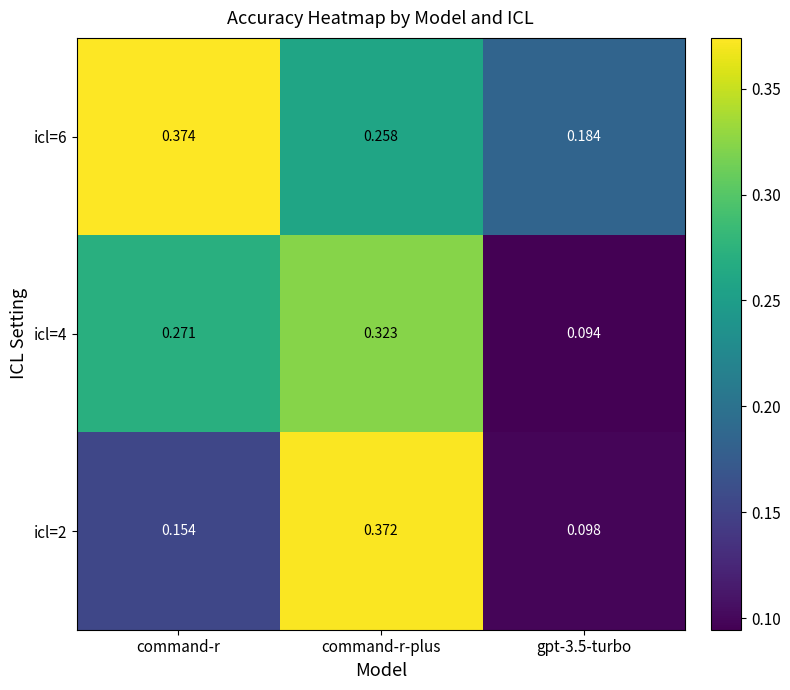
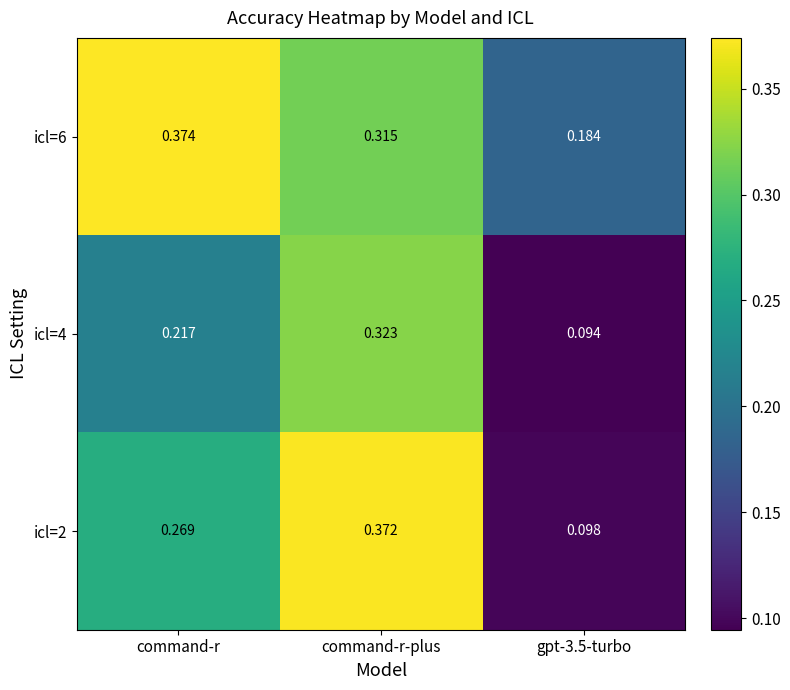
icl=6, command-r-plus: 0.258 -> 0.315
icl=4, command-r: 0.271 -> 0.217
icl=2, command-r: 0.154 -> 0.269
